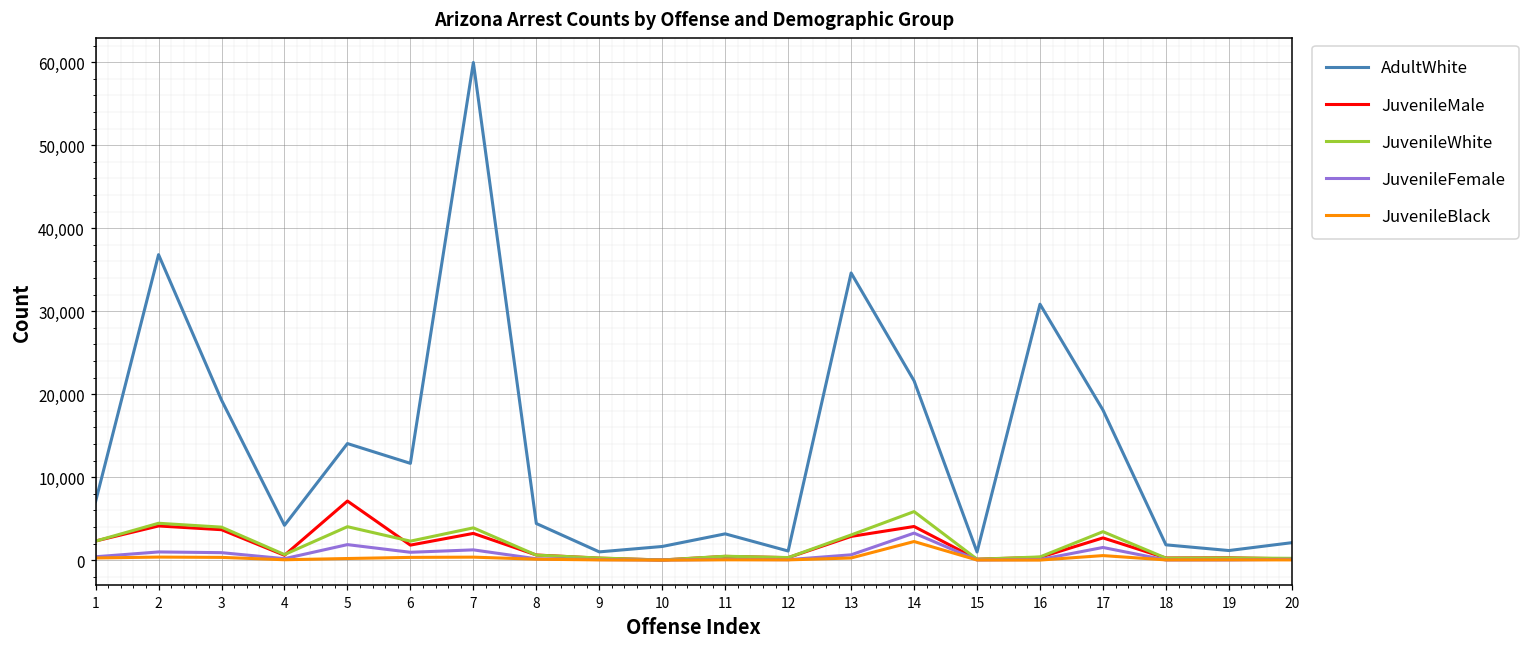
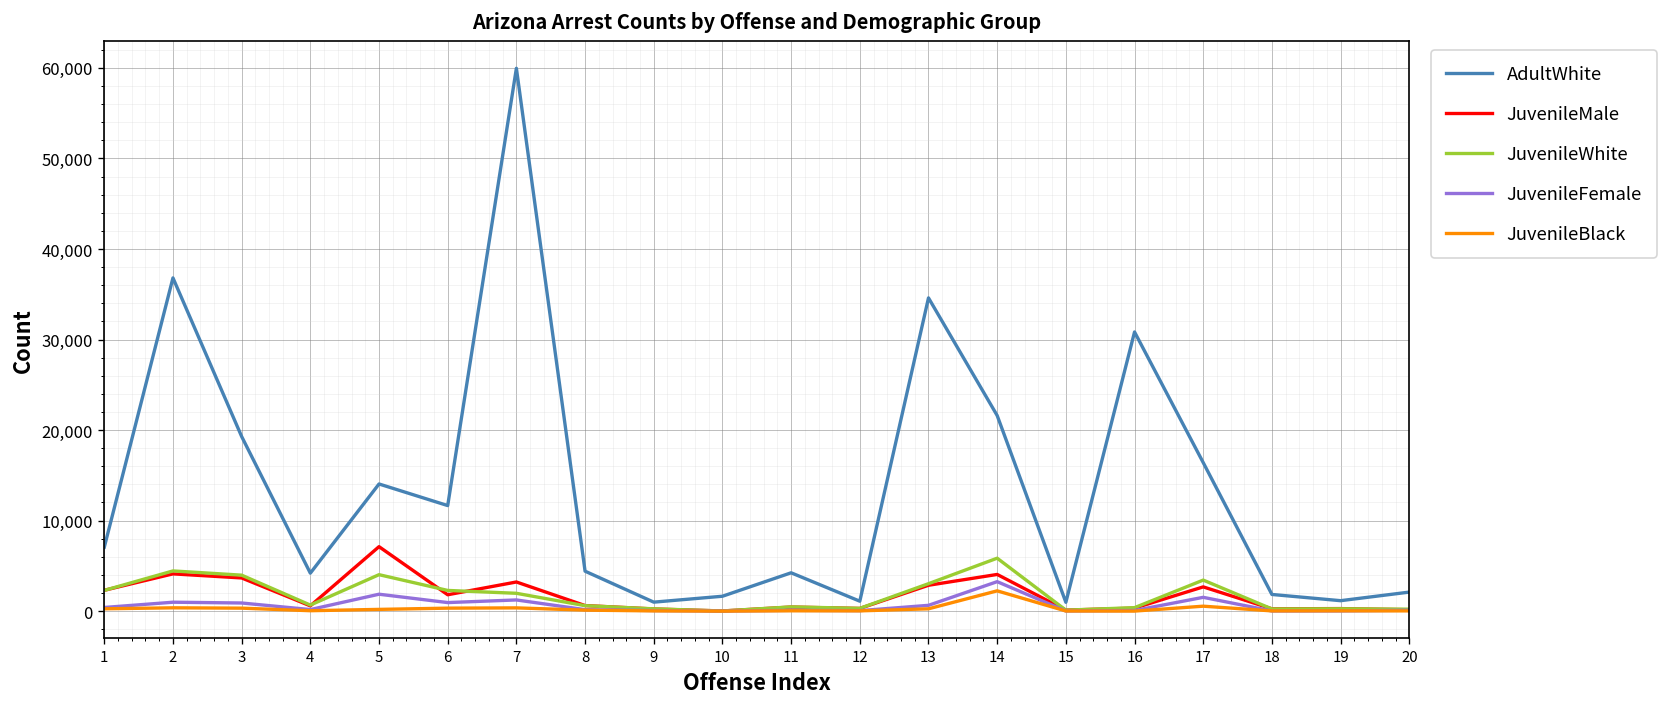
JuvenileWhite, 7: 4,000 -> 2,000
AdultWhite, 11: 3,000 -> 4,000
AdultWhite, 17: 18,000 -> 16,000
